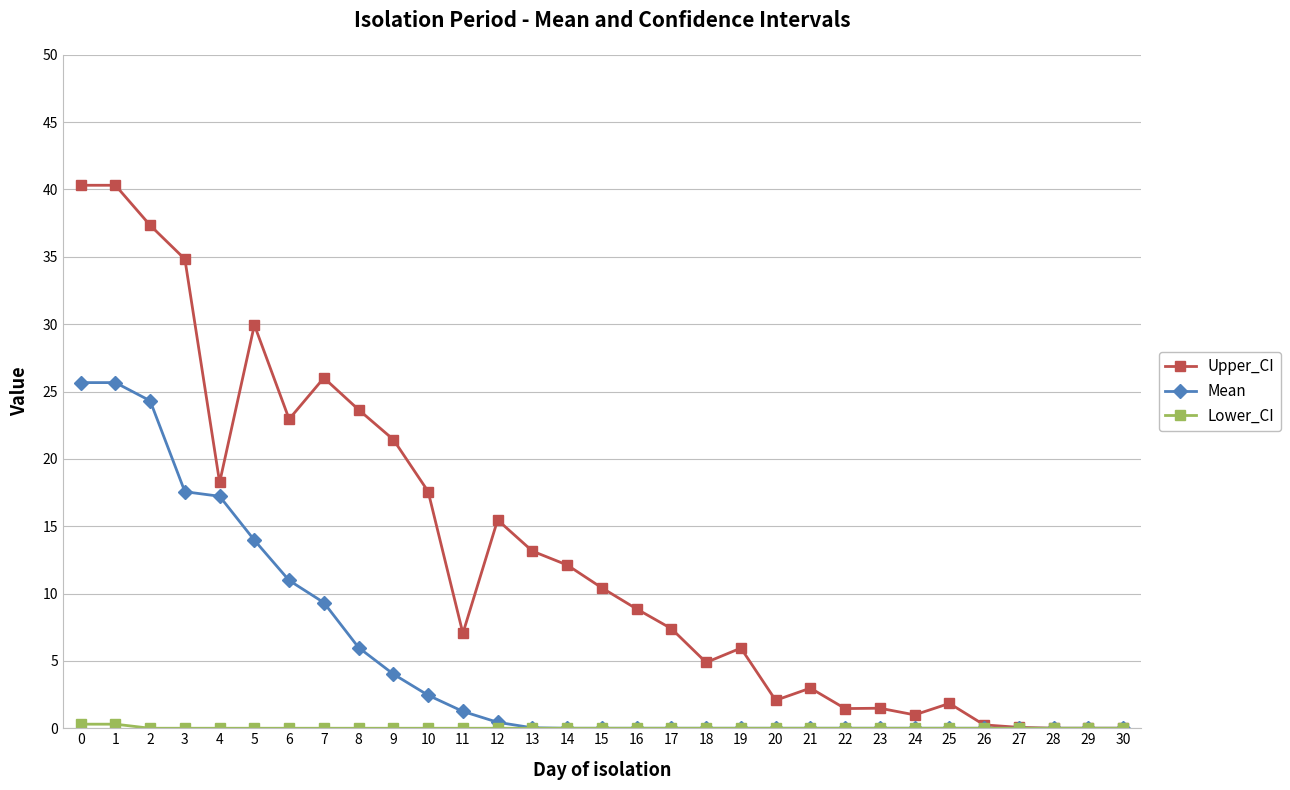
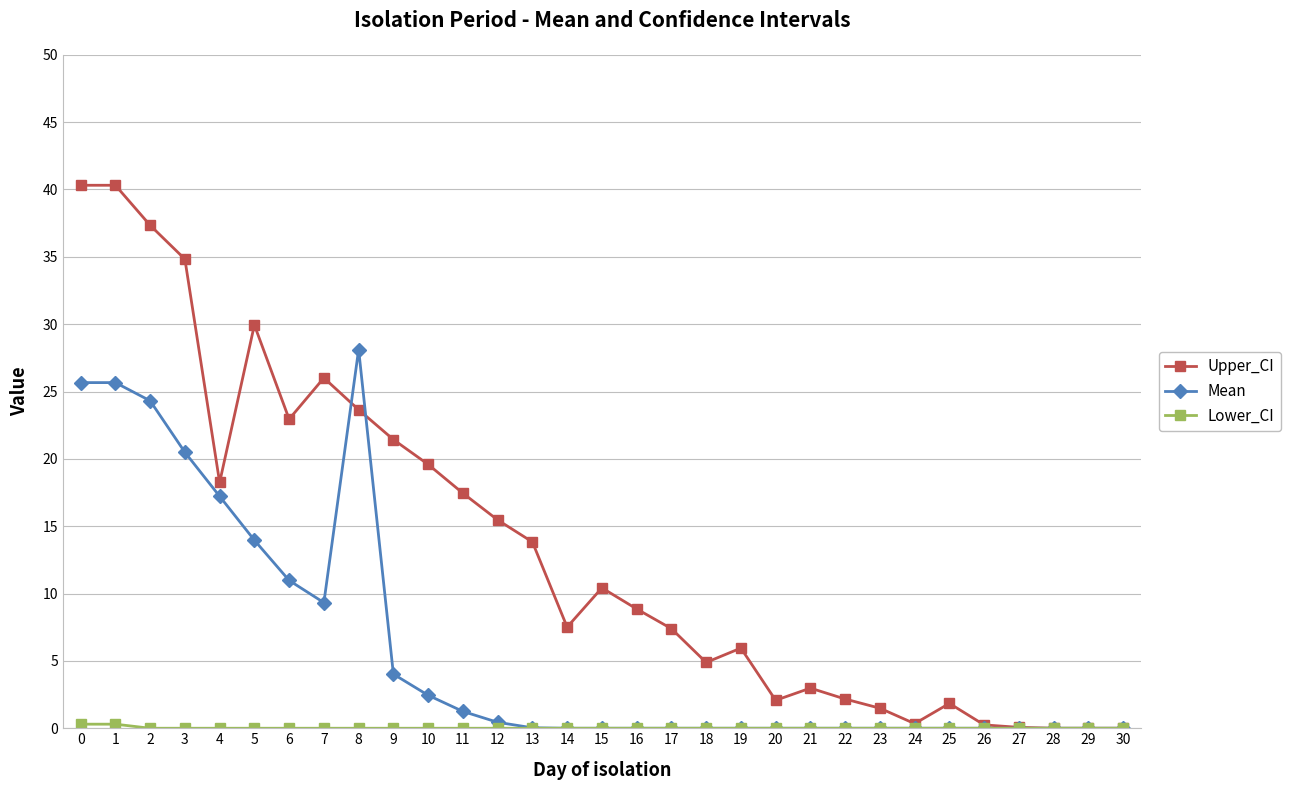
Mean, 3: 17.6 -> 20.5
Mean, 8: 6.0 -> 28.1
Upper_CI, 10: 17.6 -> 19.6
Upper_CI, 11: 7.0 -> 17.5
Upper_CI, 13: 13.2 -> 13.8
Upper_CI, 14: 12.1 -> 7.5
Upper_CI, 22: 1.5 -> 2.2
Upper_CI, 24: 1.0 -> 0.3
